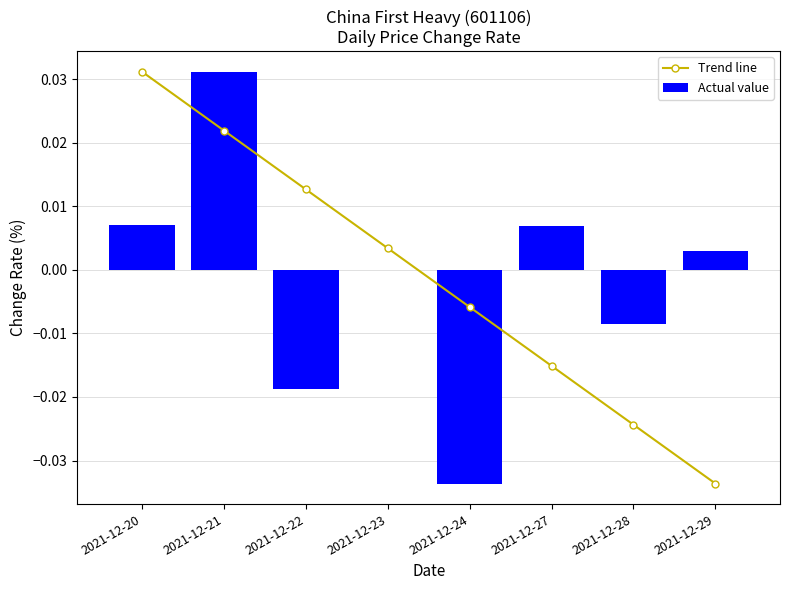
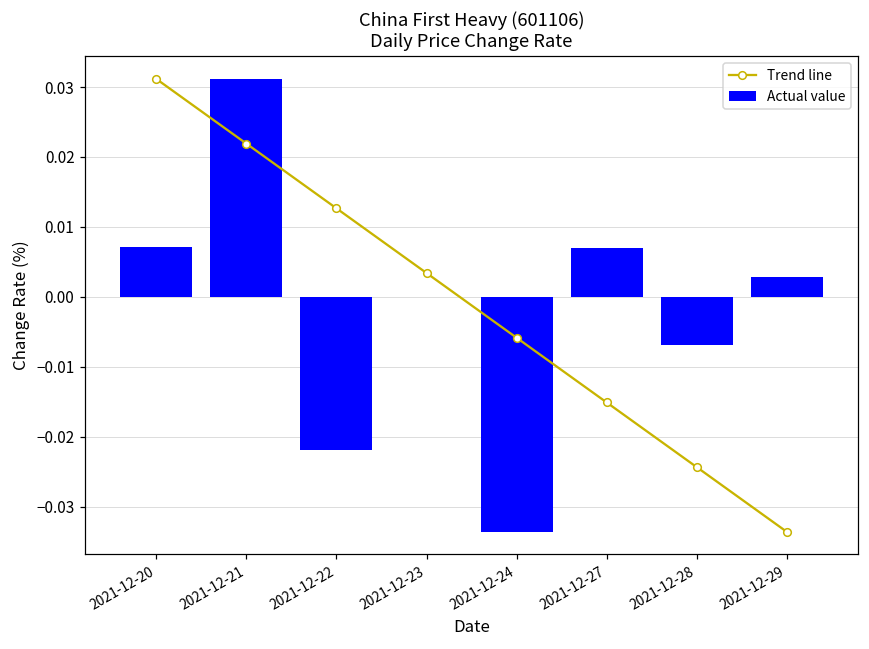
Actual value, 2021-12-22: -0.019 -> -0.022
Actual value, 2021-12-28: -0.009 -> -0.007
